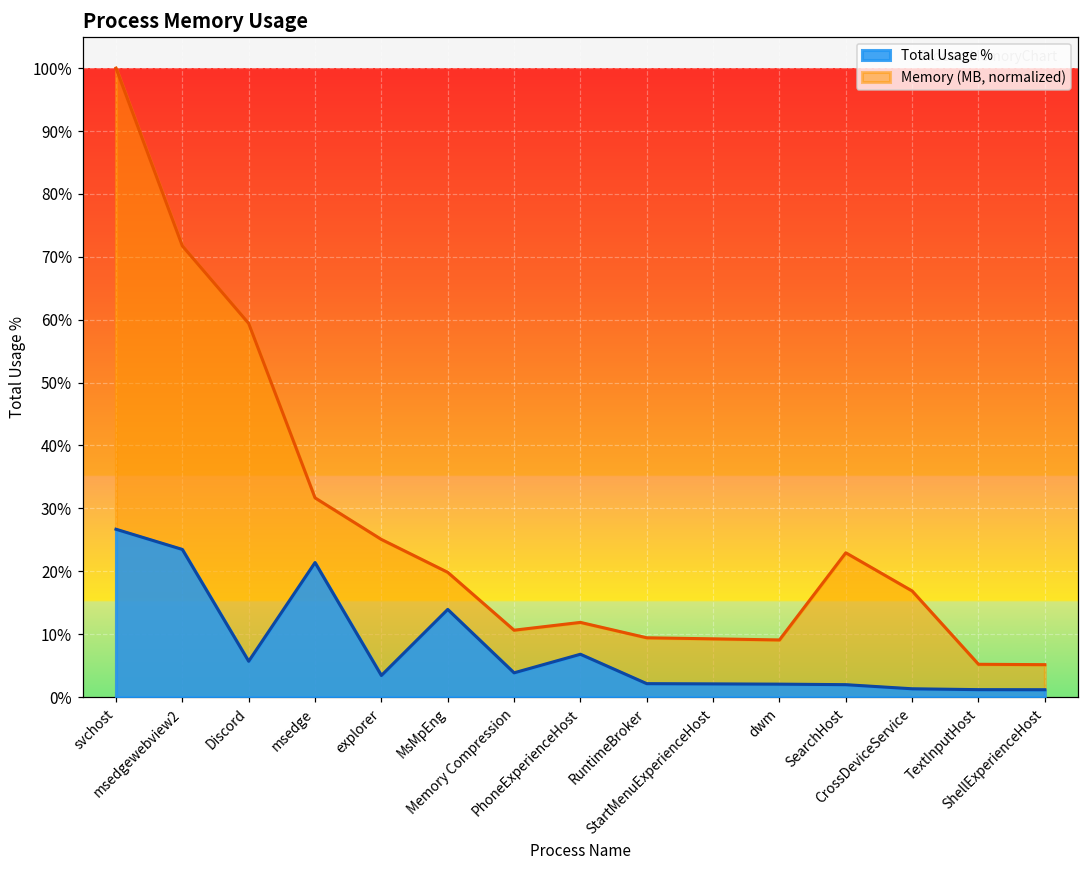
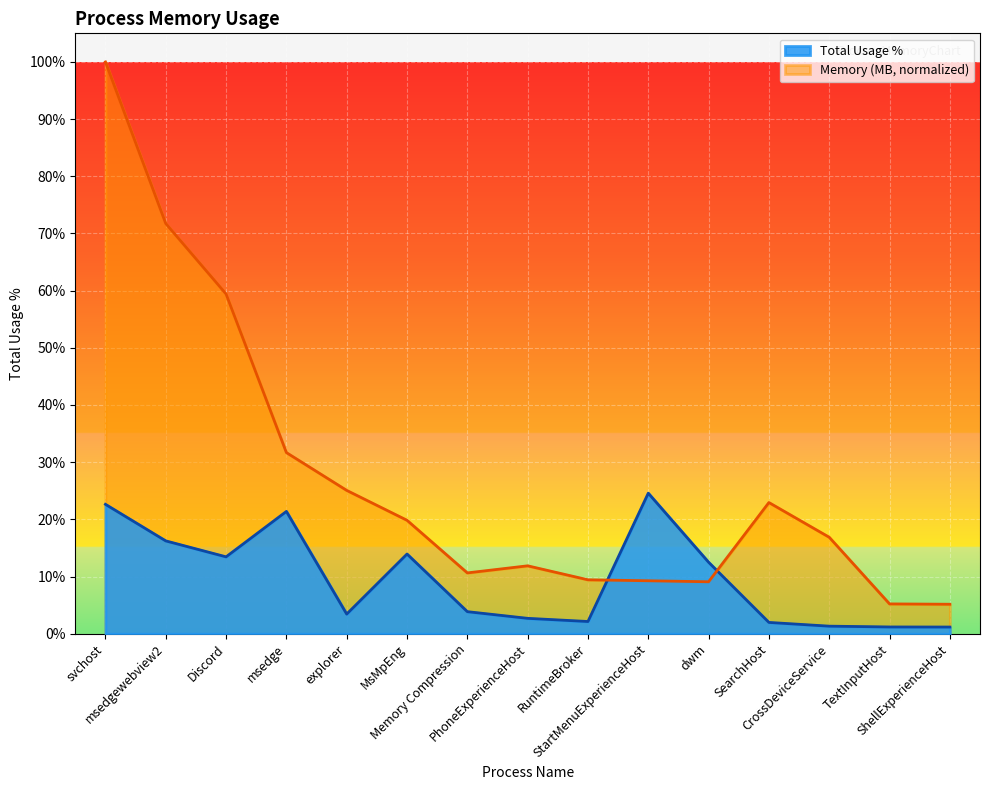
Total Usage %, svchost: 27% -> 23%
Total Usage %, msedgewebview2: 23% -> 16%
Total Usage %, Discord: 6% -> 13%
Total Usage %, PhoneExperienceHost: 7% -> 3%
Total Usage %, StartMenuExperienceHost: 2% -> 25%
Total Usage %, dwm: 2% -> 12%
